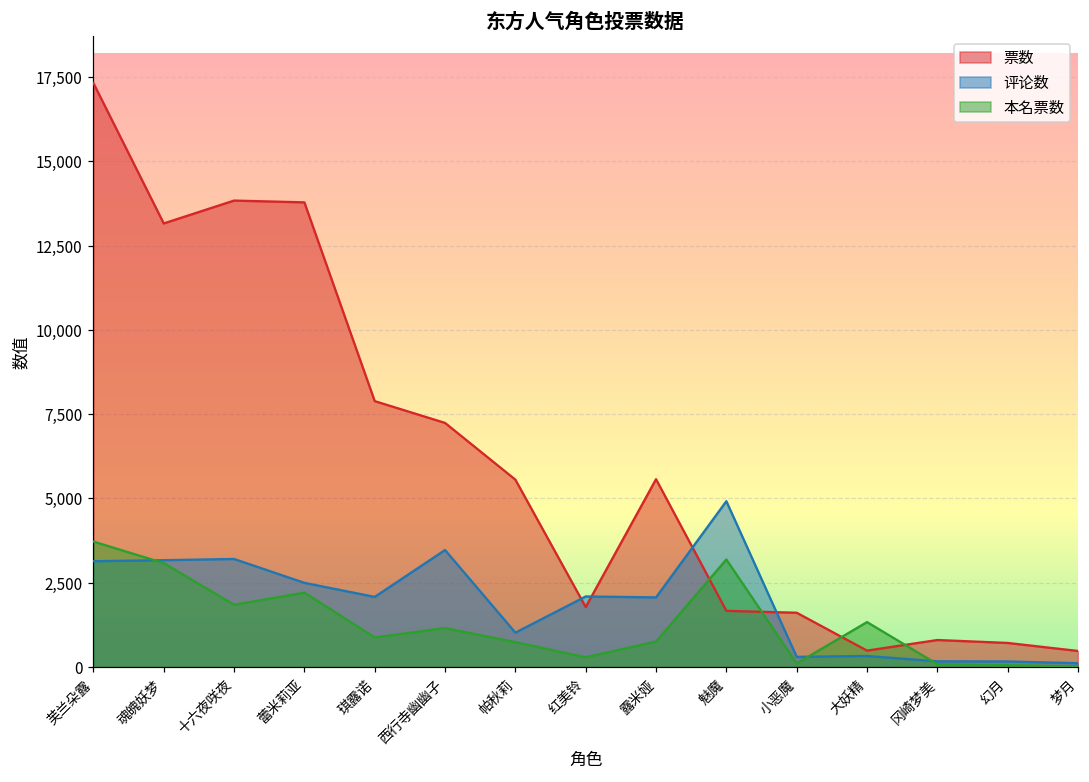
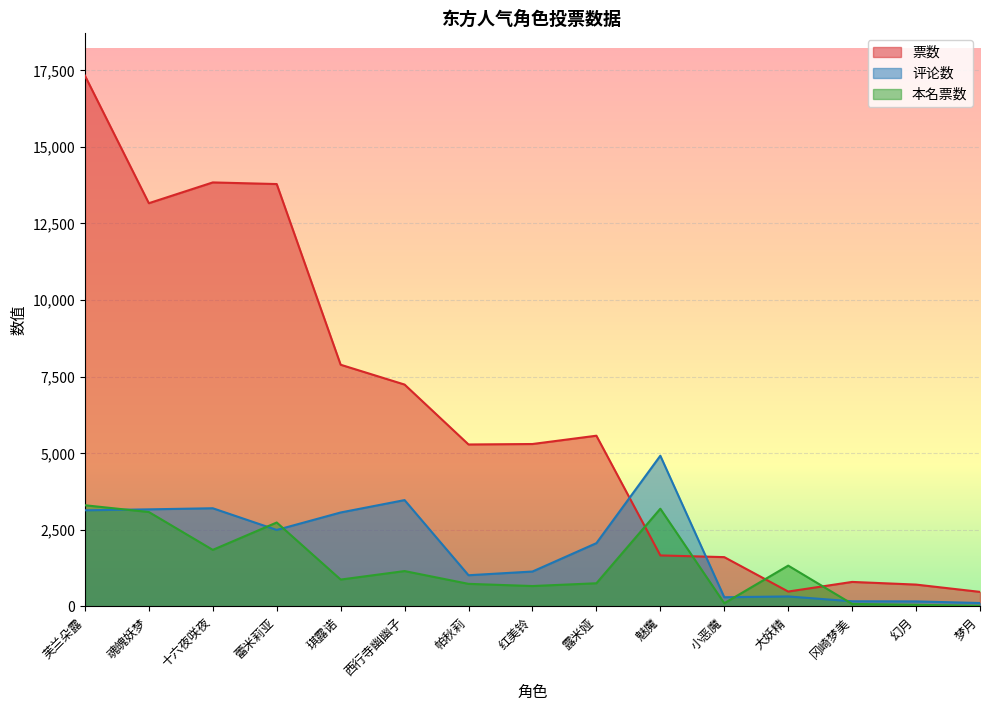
本名票数, 芙兰朵露: 3,700 -> 3,300
本名票数, 蕾米莉亚: 2,200 -> 2,700
评论数, 琪露诺: 2,100 -> 3,100
票数, 帕秋莉: 5,600 -> 5,300
票数, 红美铃: 1,800 -> 5,300
评论数, 红美铃: 2,100 -> 1,100
本名票数, 红美铃: 300 -> 700
